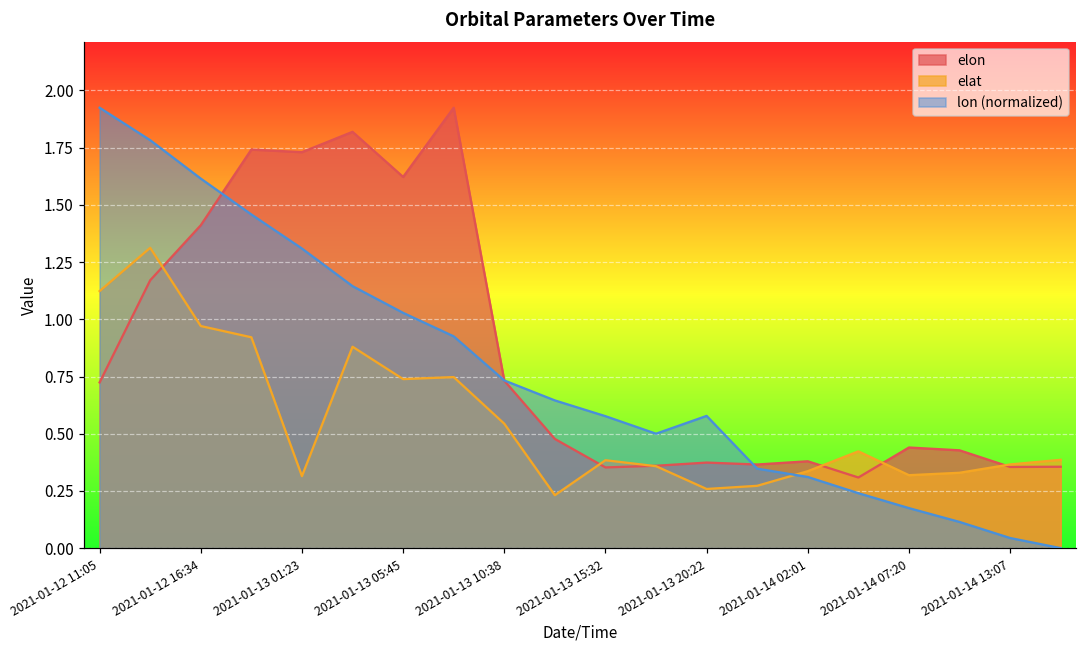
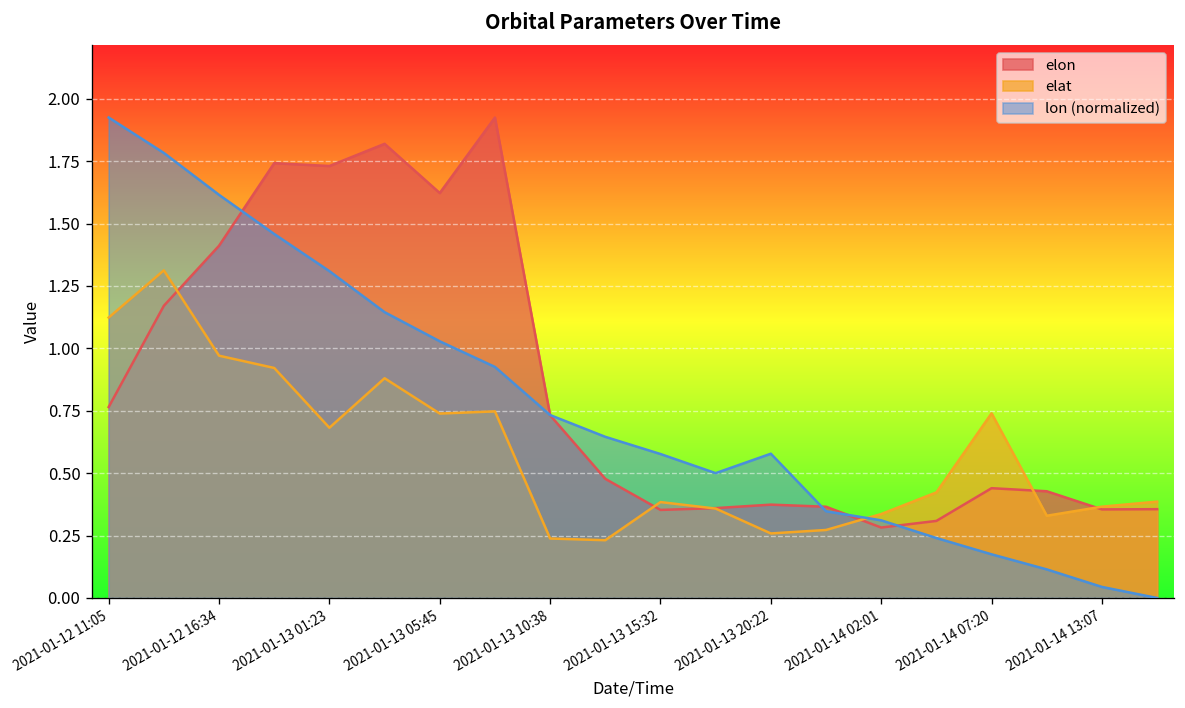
elon, 2021-01-12 11:05: 0.72 -> 0.76
elat, 2021-01-13 01:23: 0.31 -> 0.68
elat, 2021-01-13 10:38: 0.54 -> 0.24
elon, 2021-01-14 02:01: 0.38 -> 0.28
elat, 2021-01-14 07:20: 0.32 -> 0.74
